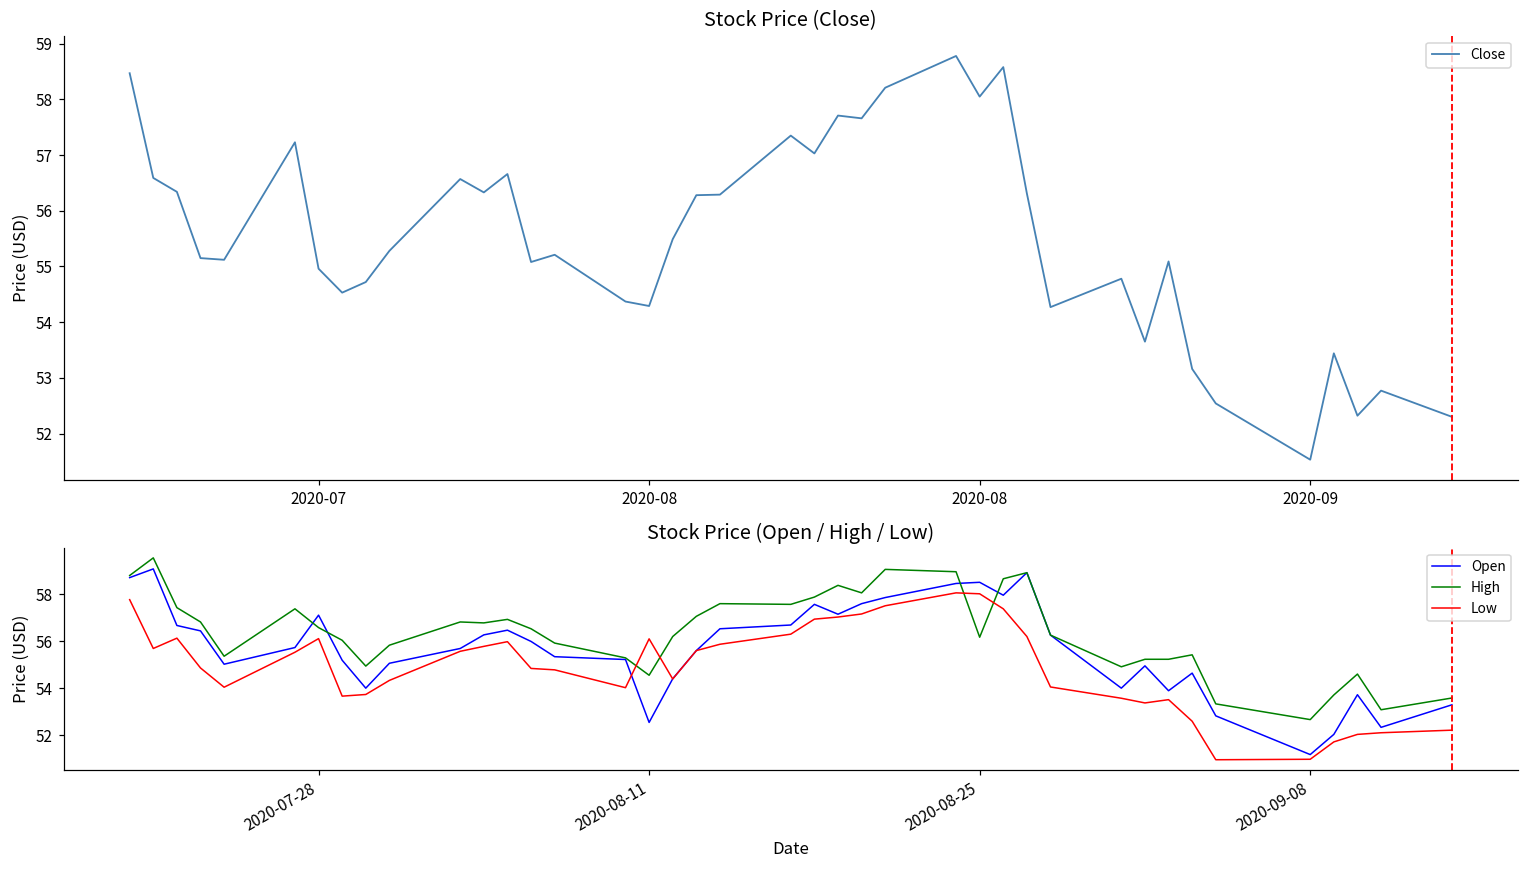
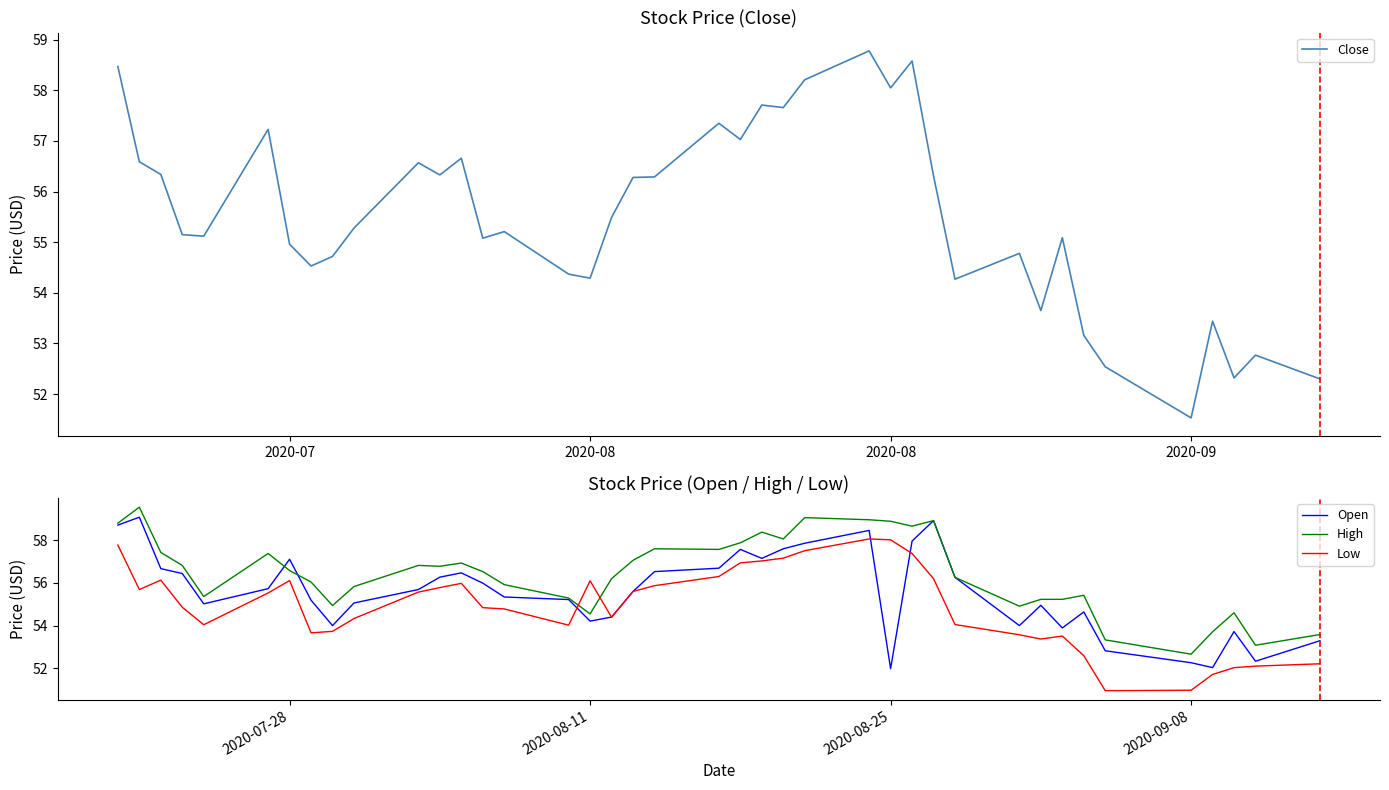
Stock Price (Open / High / Low), Open, 2020-08-11: 52.5 -> 54.2
Stock Price (Open / High / Low), Open, 2020-08-25: 58.5 -> 52.0
Stock Price (Open / High / Low), High, 2020-08-25: 56.2 -> 58.9
Stock Price (Open / High / Low), Open, 2020-09-08: 51.2 -> 52.3
